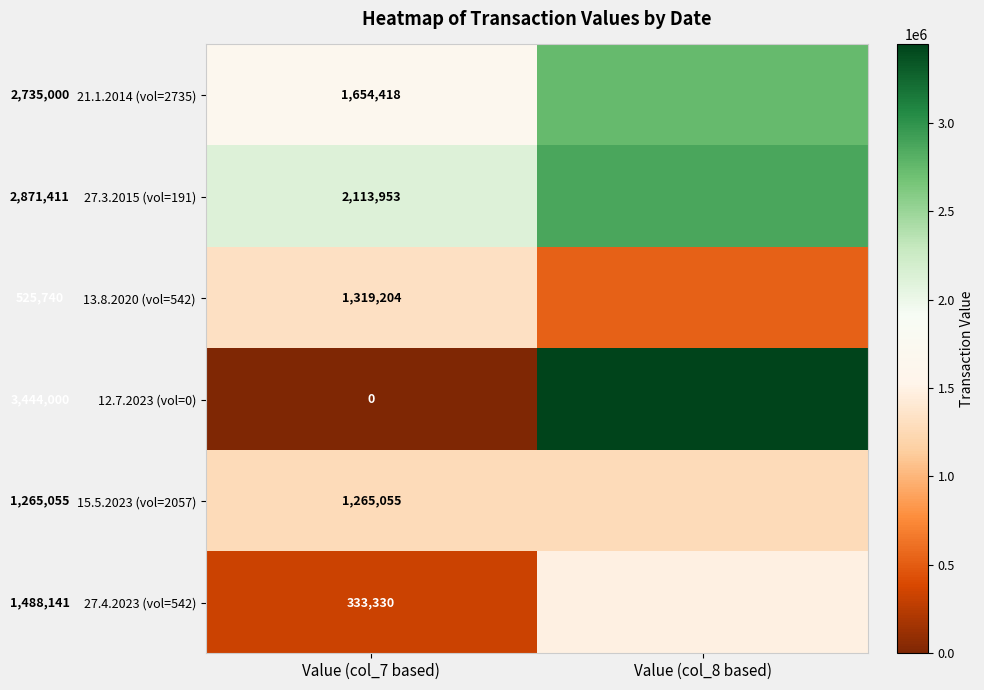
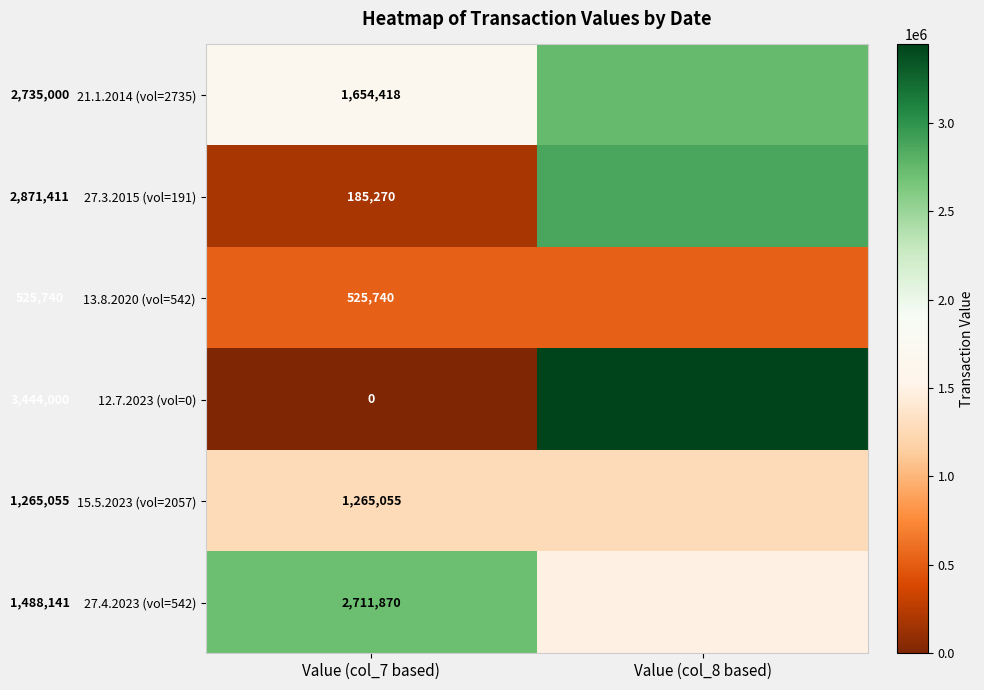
27.3.2015 (vol=191), Value (col_7 based): 2,113,953 -> 185,270
13.8.2020 (vol=542), Value (col_7 based): 1,319,204 -> 525,740
27.4.2023 (vol=542), Value (col_7 based): 333,330 -> 2,711,870
